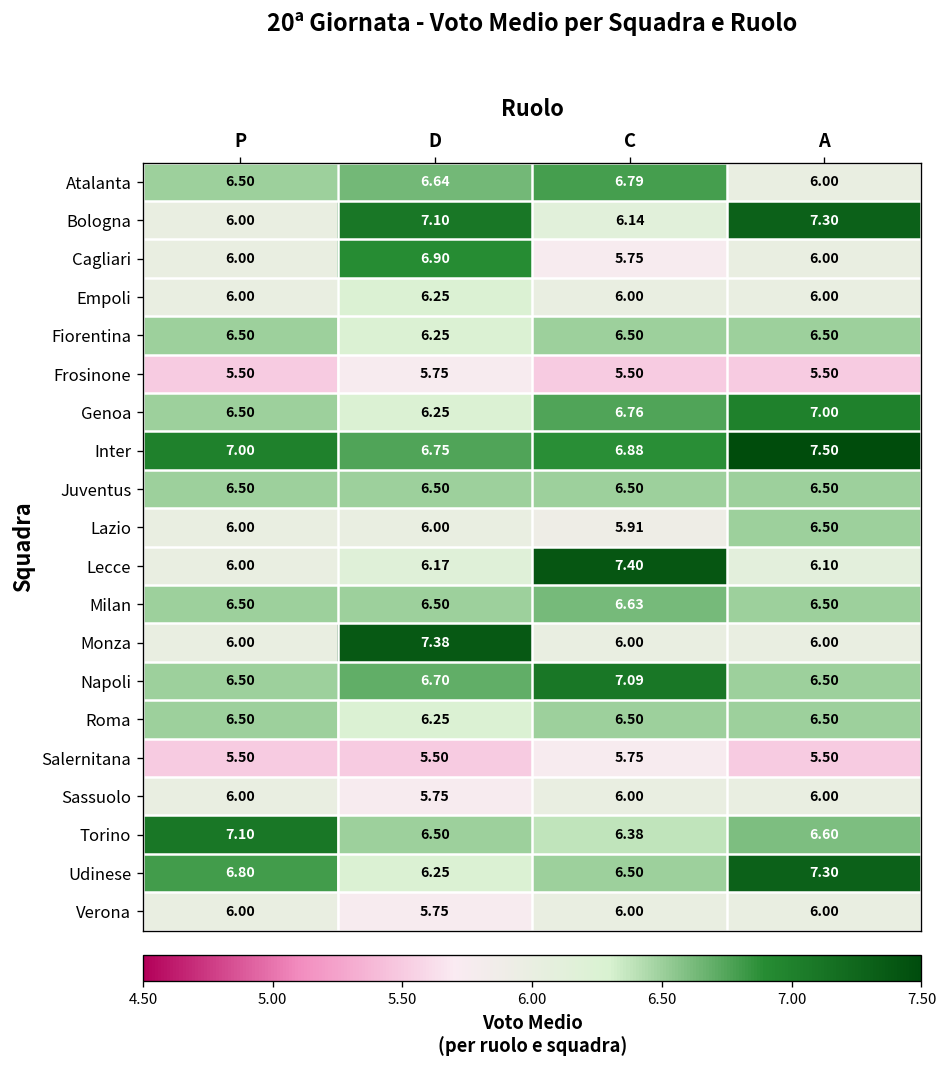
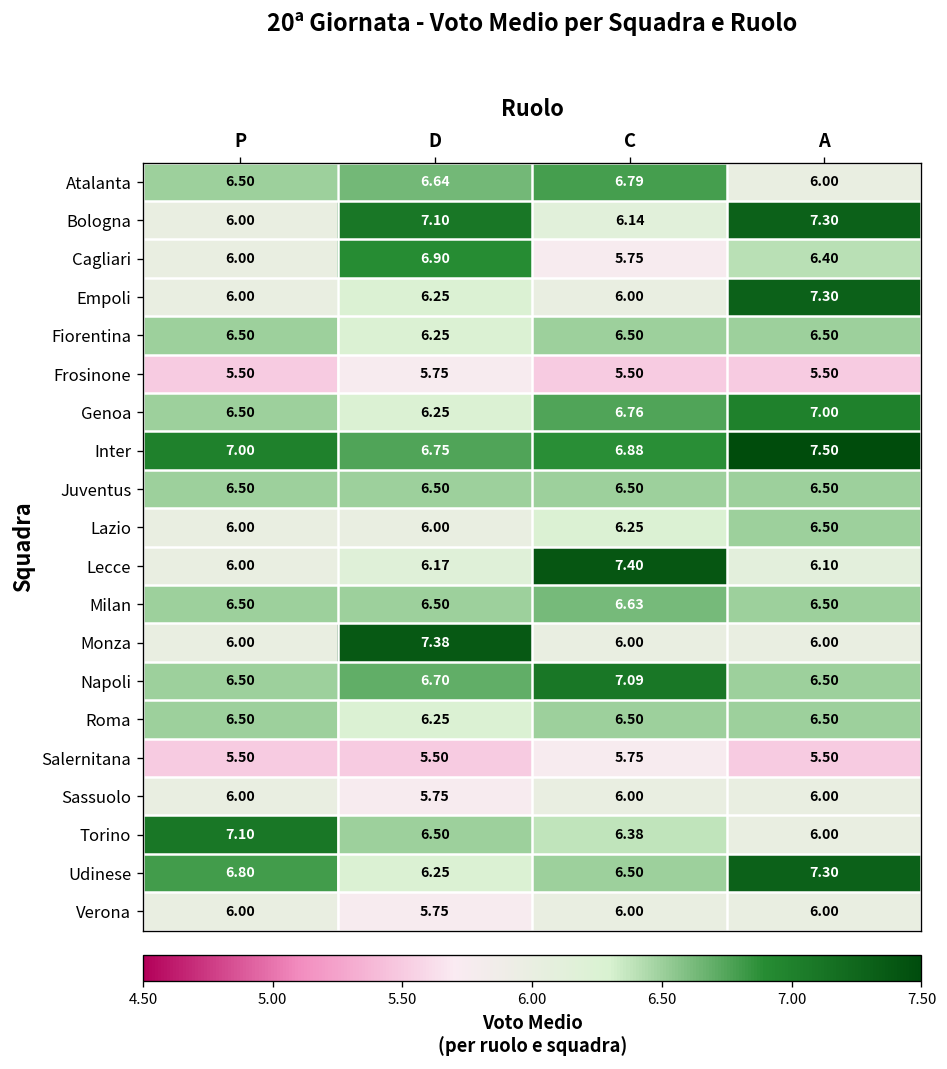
Cagliari, A: 6.00 -> 6.40
Empoli, A: 6.00 -> 7.30
Lazio, C: 5.91 -> 6.25
Torino, A: 6.60 -> 6.00
